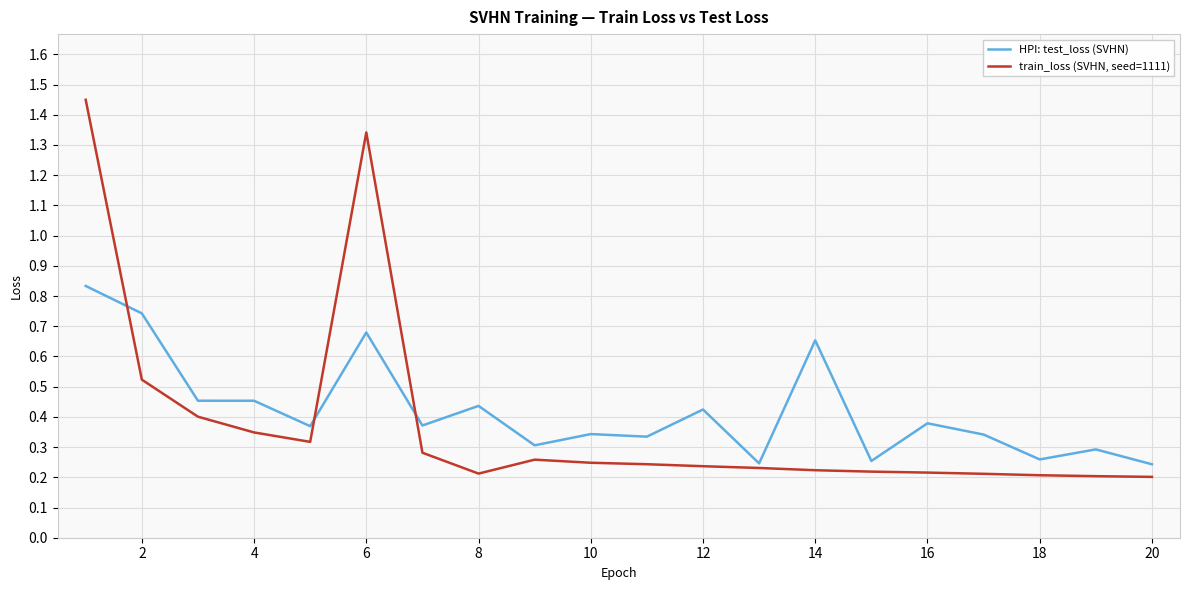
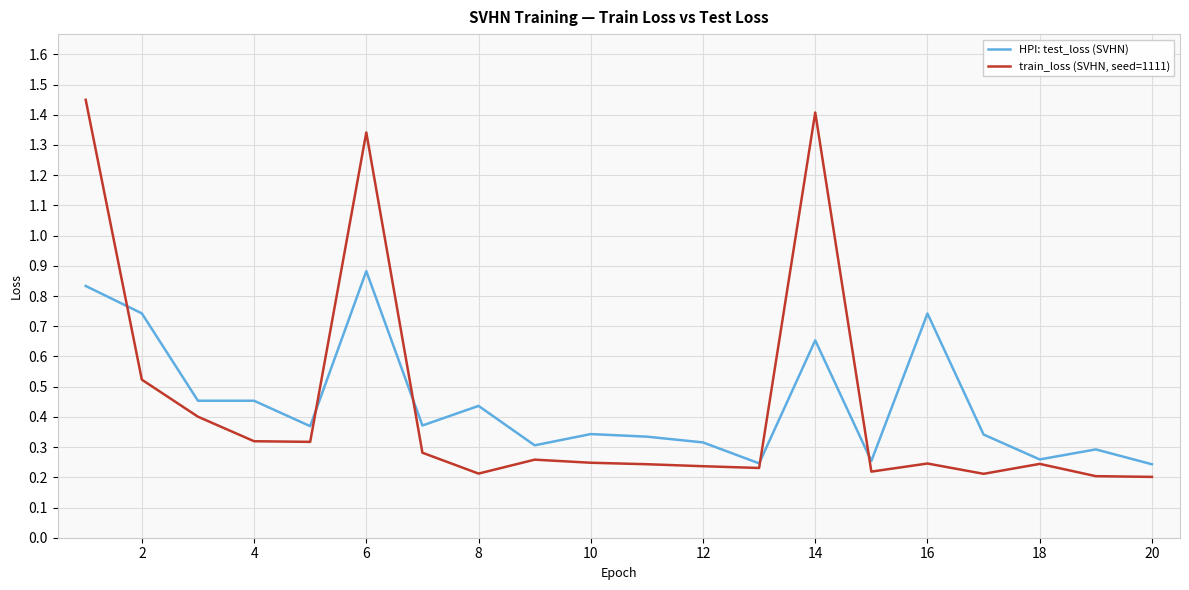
train_loss (SVHN, seed=1111), 4: 0.35 -> 0.32
HPI: test_loss (SVHN), 6: 0.68 -> 0.88
HPI: test_loss (SVHN), 12: 0.42 -> 0.32
train_loss (SVHN, seed=1111), 14: 0.22 -> 1.41
HPI: test_loss (SVHN), 16: 0.38 -> 0.74
train_loss (SVHN, seed=1111), 16: 0.22 -> 0.25
train_loss (SVHN, seed=1111), 18: 0.21 -> 0.24
